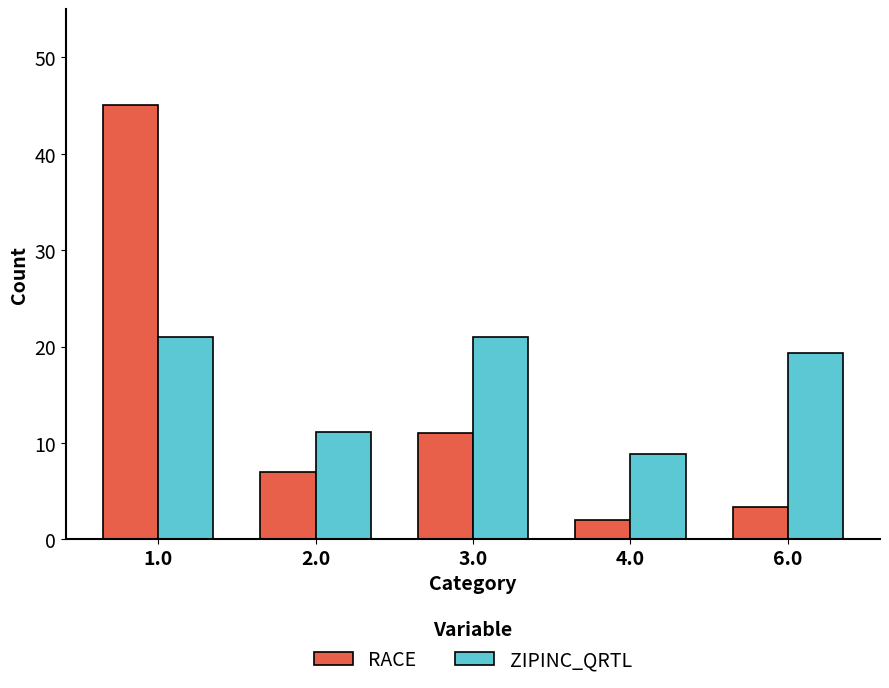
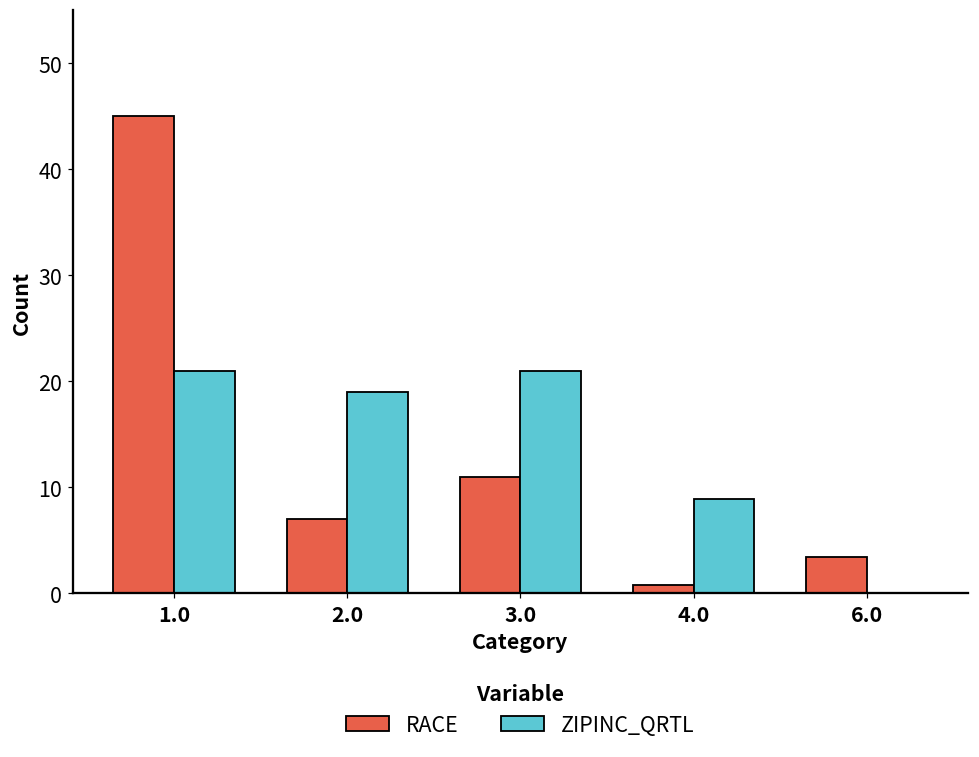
ZIPINC_QRTL, 2.0: 11 -> 19
RACE, 4.0: 2 -> 1
ZIPINC_QRTL, 6.0: 19 -> 0
